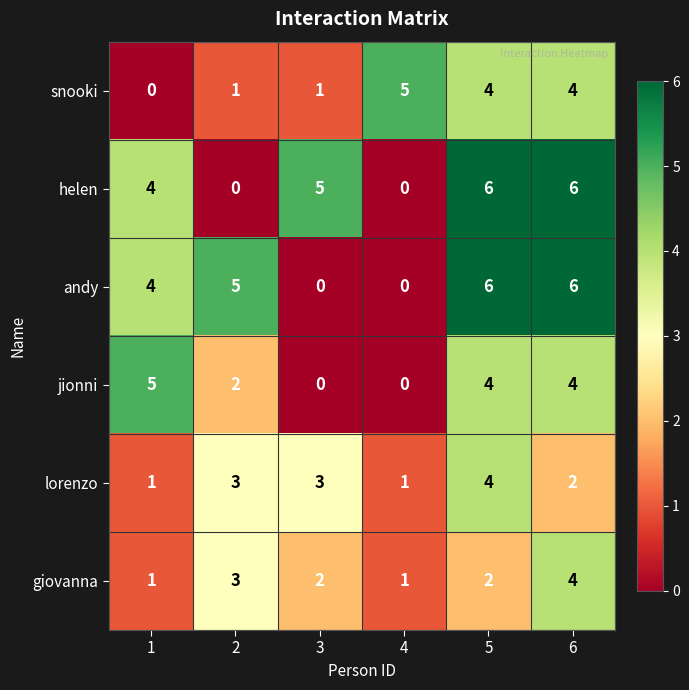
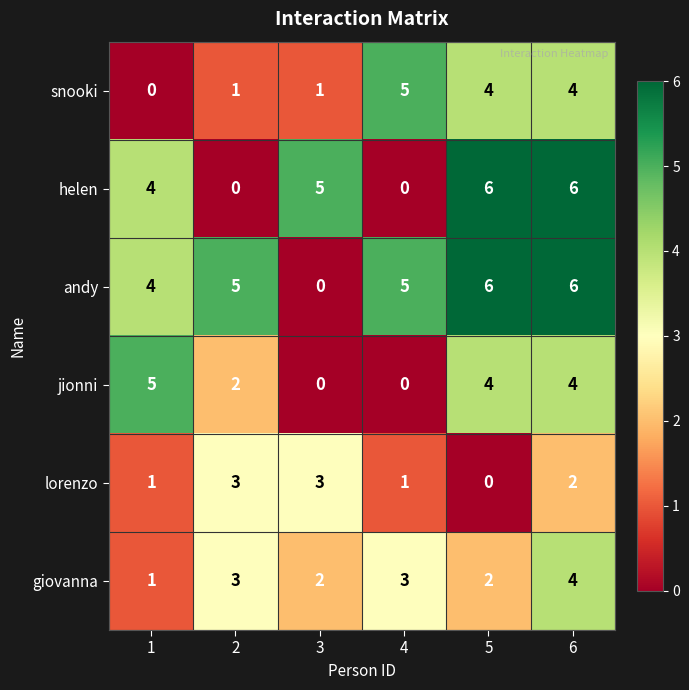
andy, 4: 0 -> 5
lorenzo, 5: 4 -> 0
giovanna, 4: 1 -> 3
